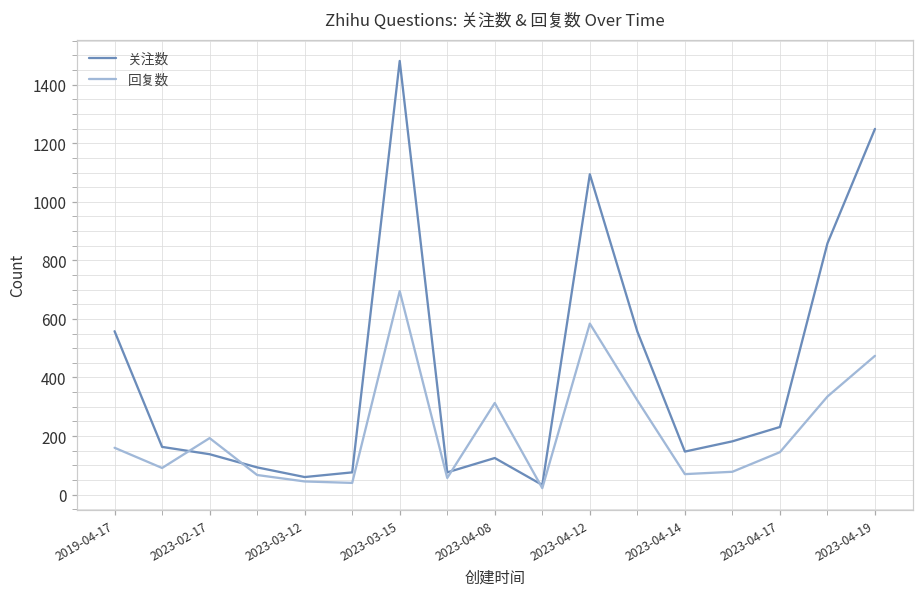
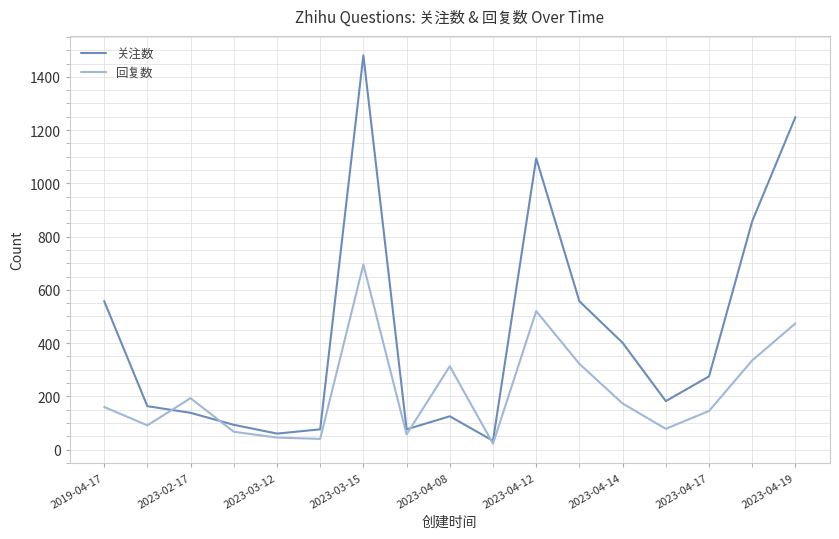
回复数, 2023-04-12: 580 -> 520
关注数, 2023-04-14: 150 -> 400
回复数, 2023-04-14: 70 -> 170
关注数, 2023-04-17: 230 -> 280
